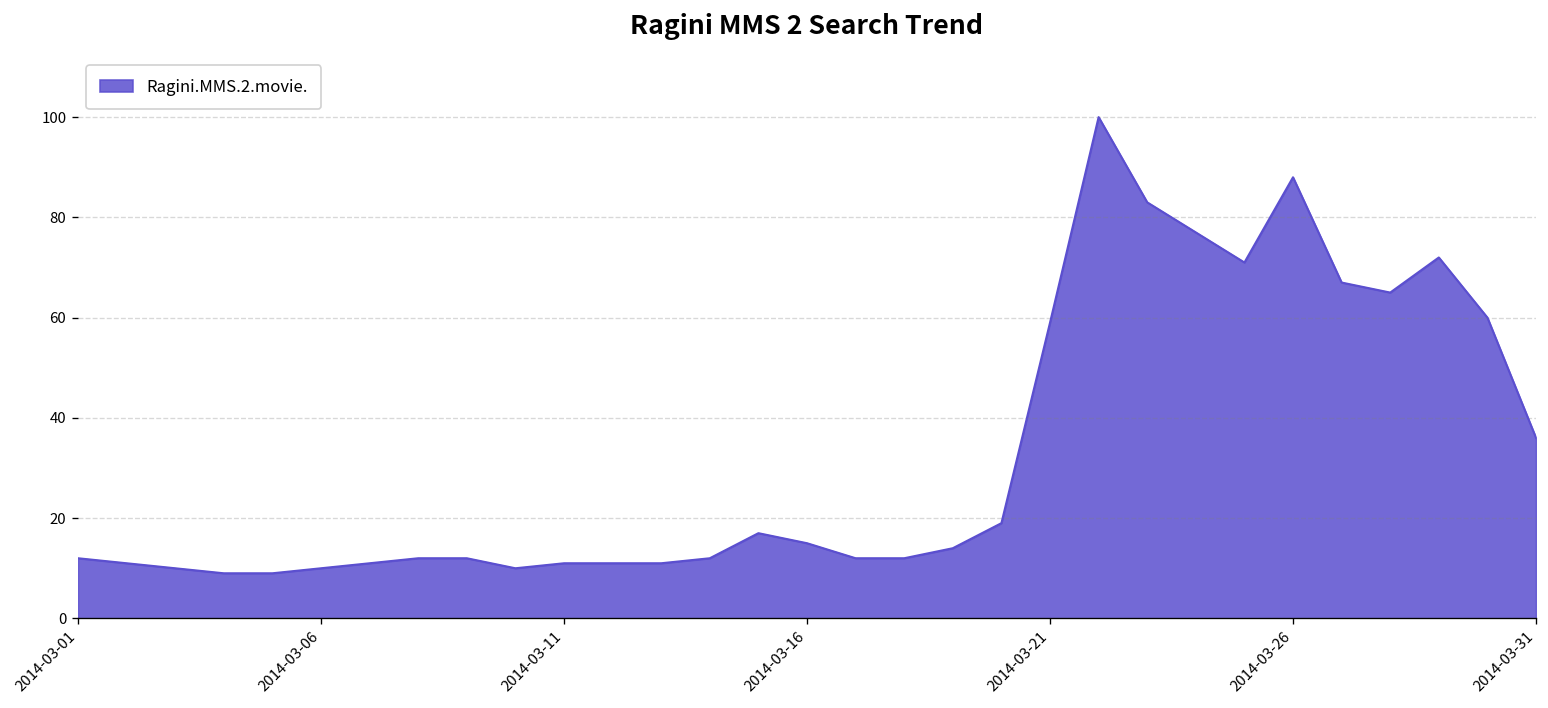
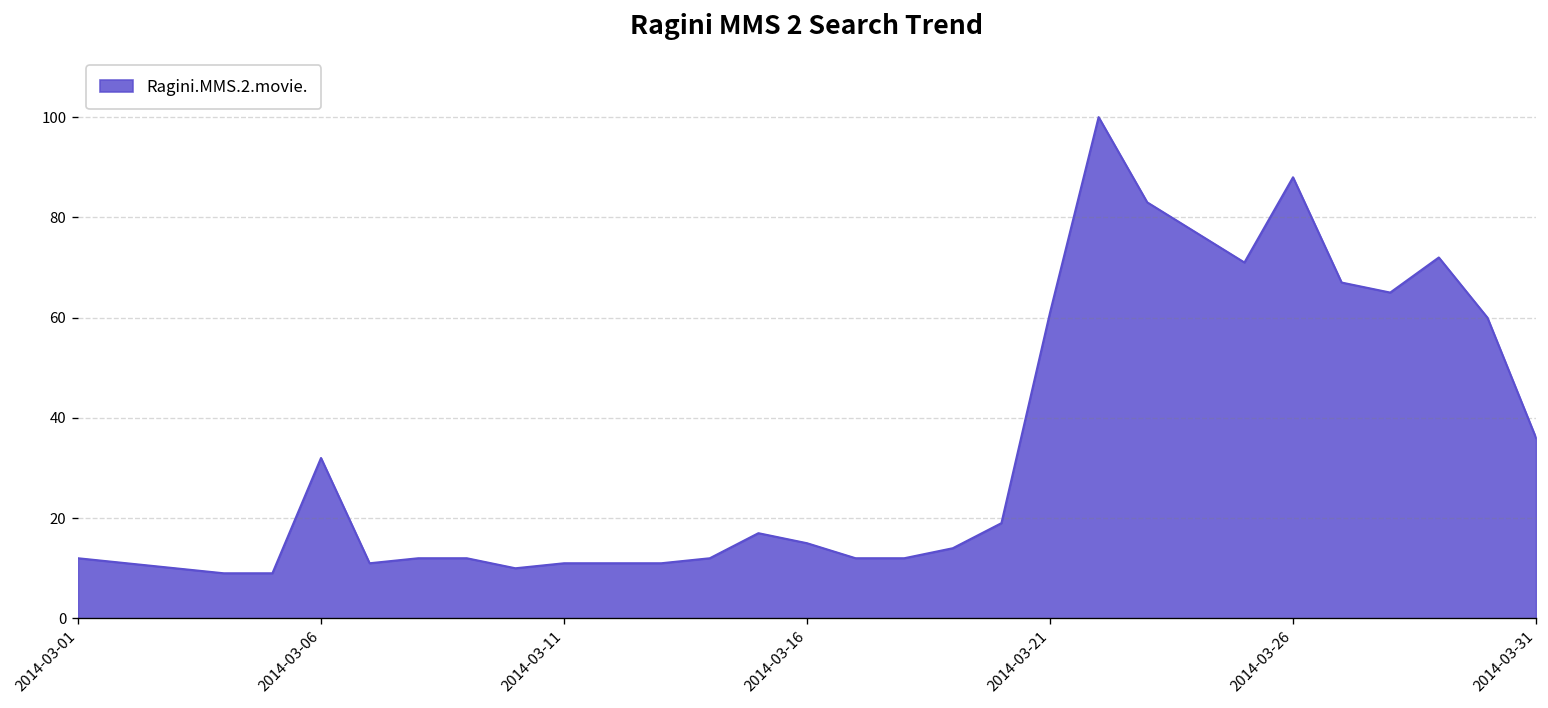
2014-03-06: 10 -> 32
2014-03-21: 59 -> 61
